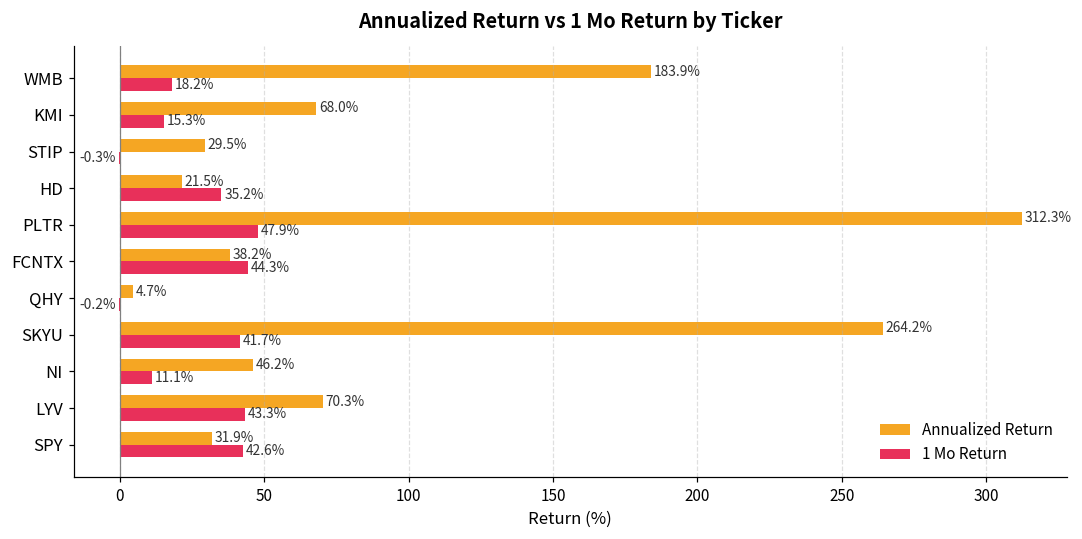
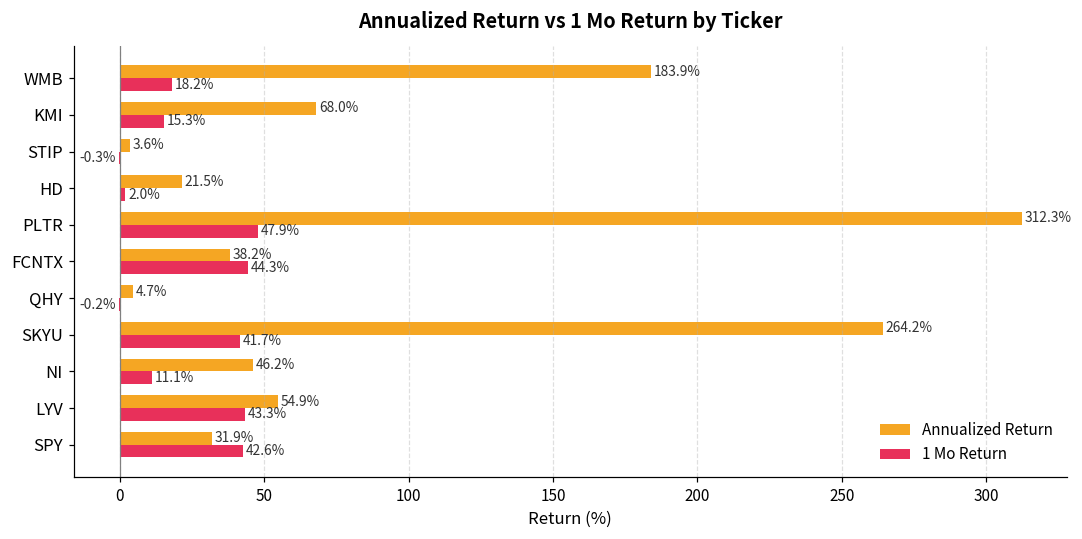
Annualized Return, STIP: 29.5% -> 3.6%
1 Mo Return, HD: 35.2% -> 2.0%
Annualized Return, LYV: 70.3% -> 54.9%
